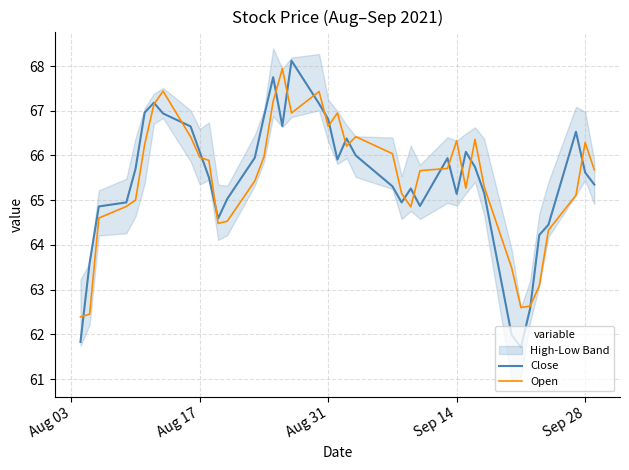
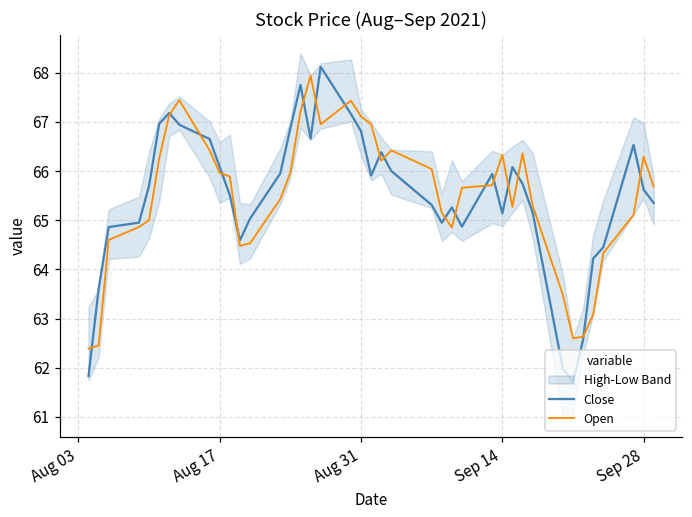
Open, Aug 31: 66.7 -> 67.1
